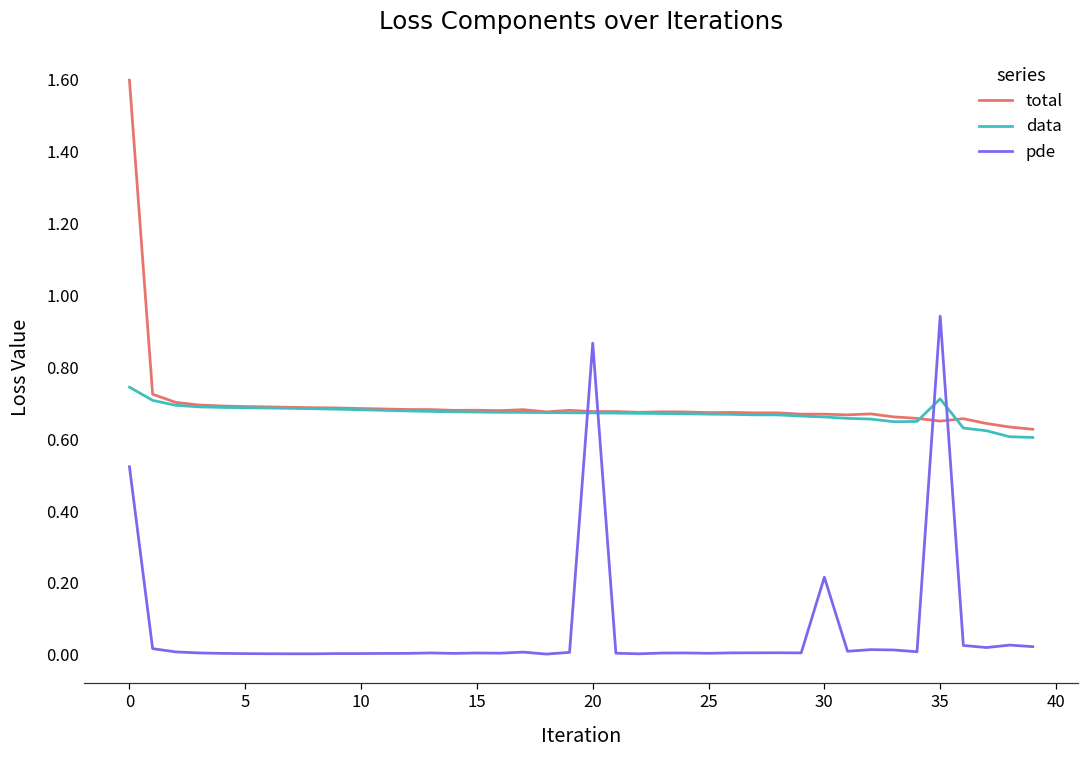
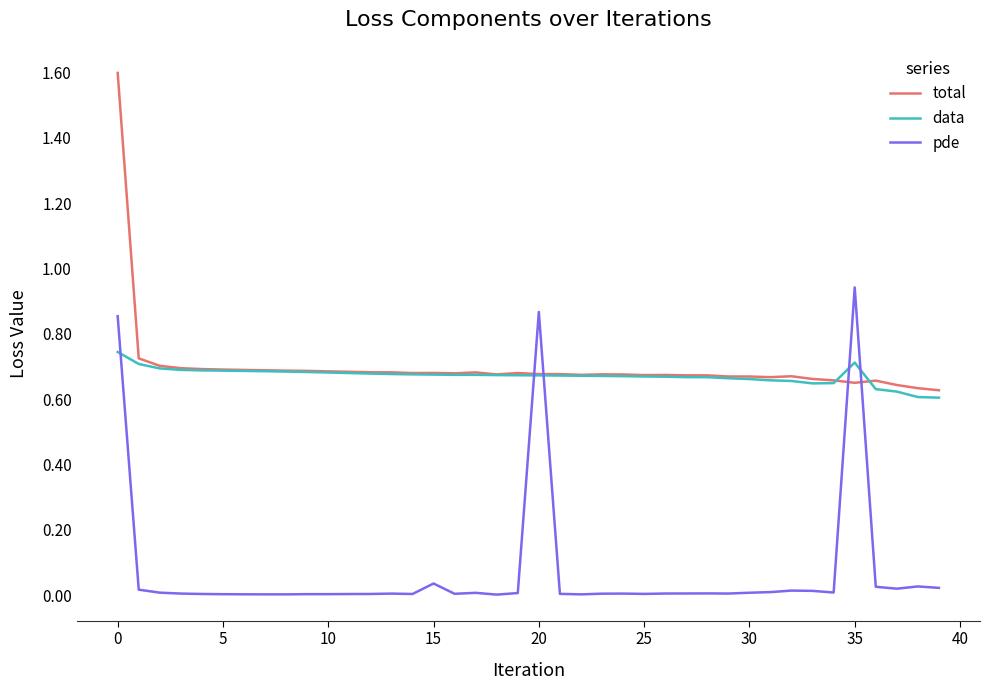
pde, 0: 0.52 -> 0.85
pde, 15: 0.01 -> 0.04
pde, 30: 0.22 -> 0.01
